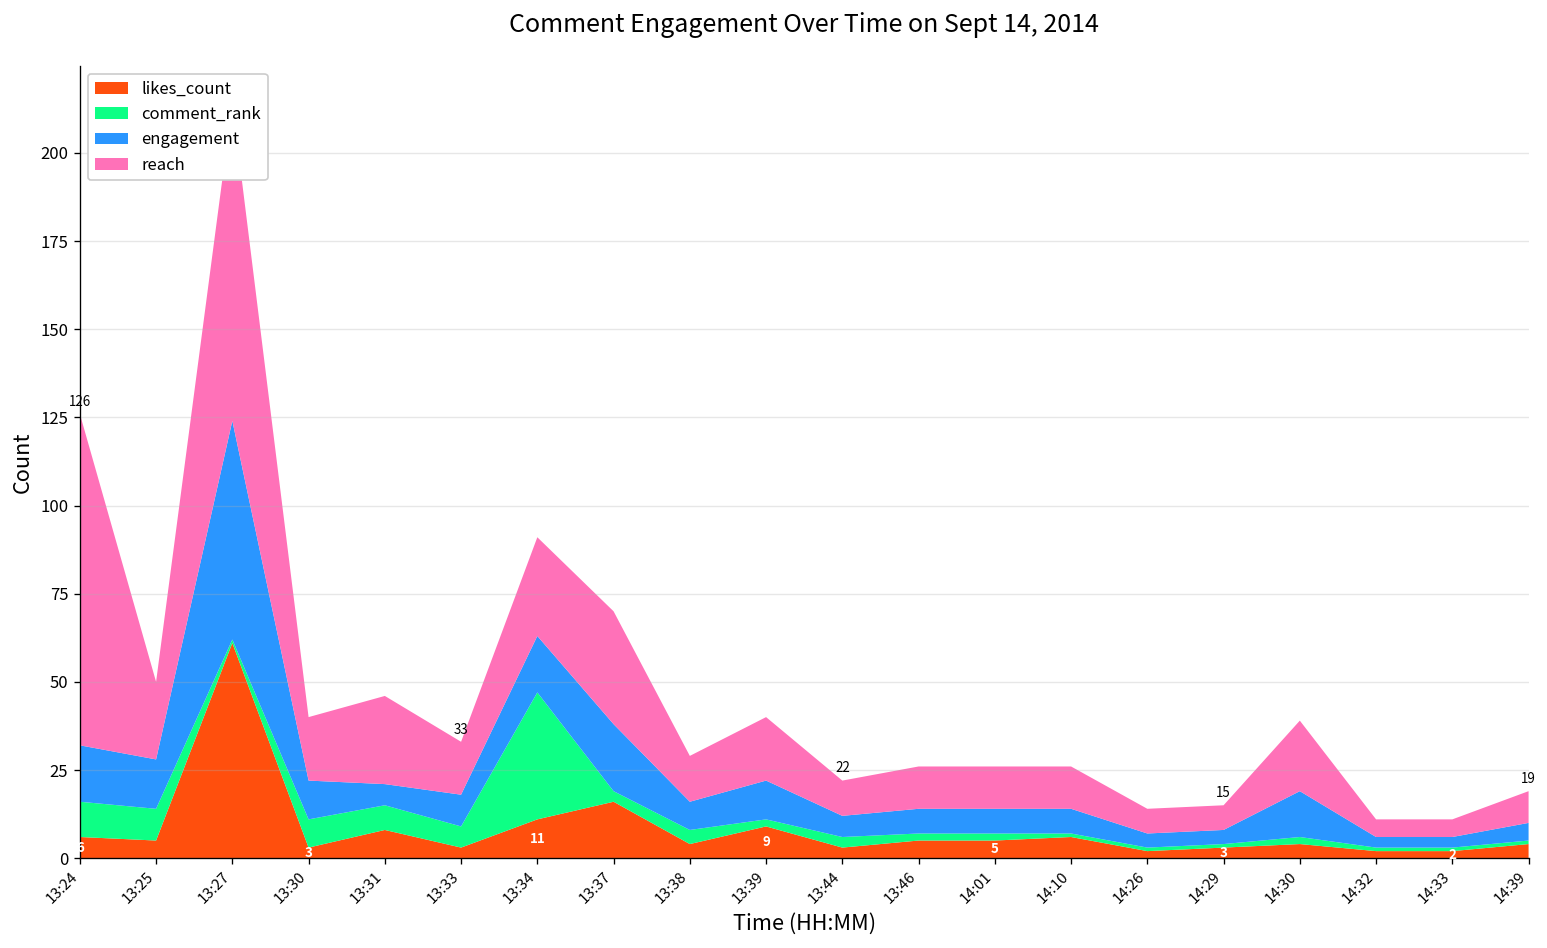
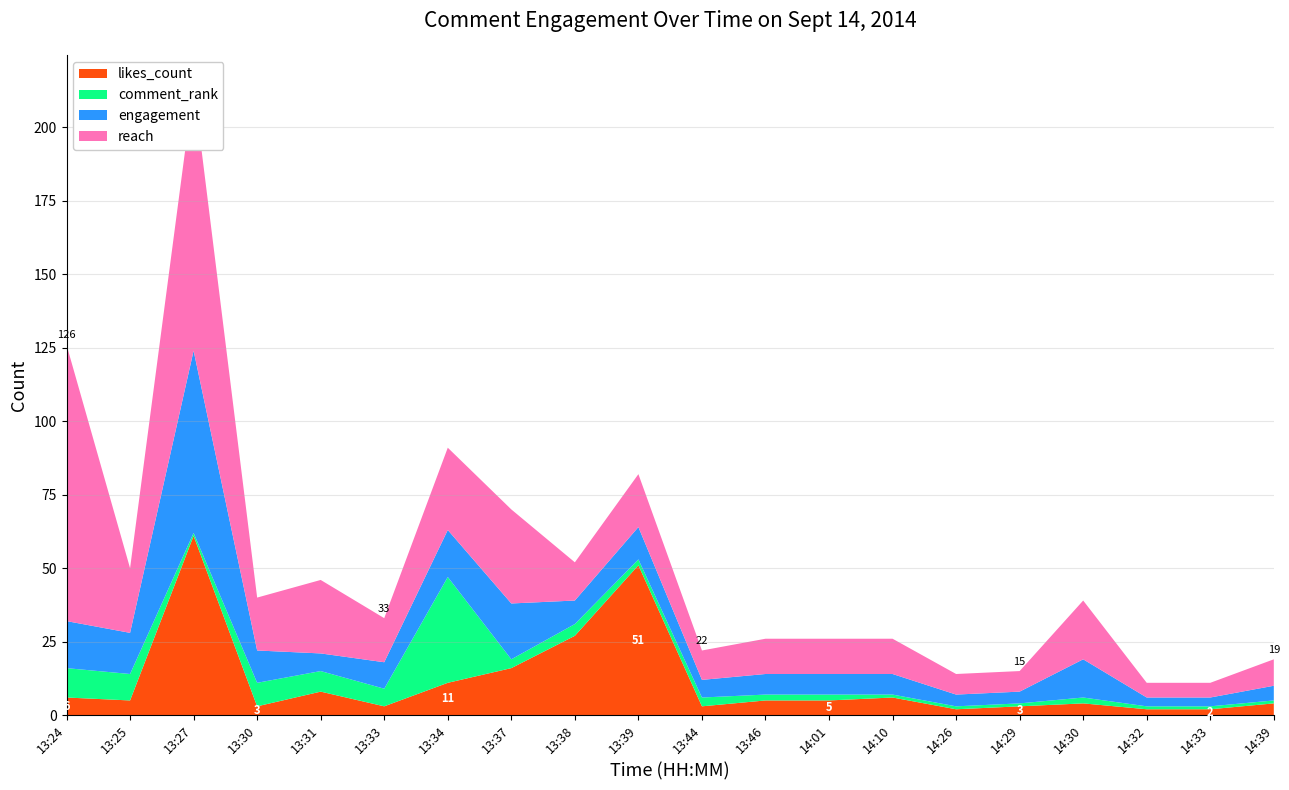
likes_count, 13:38: 4 -> 27
likes_count, 13:39: 9 -> 51
